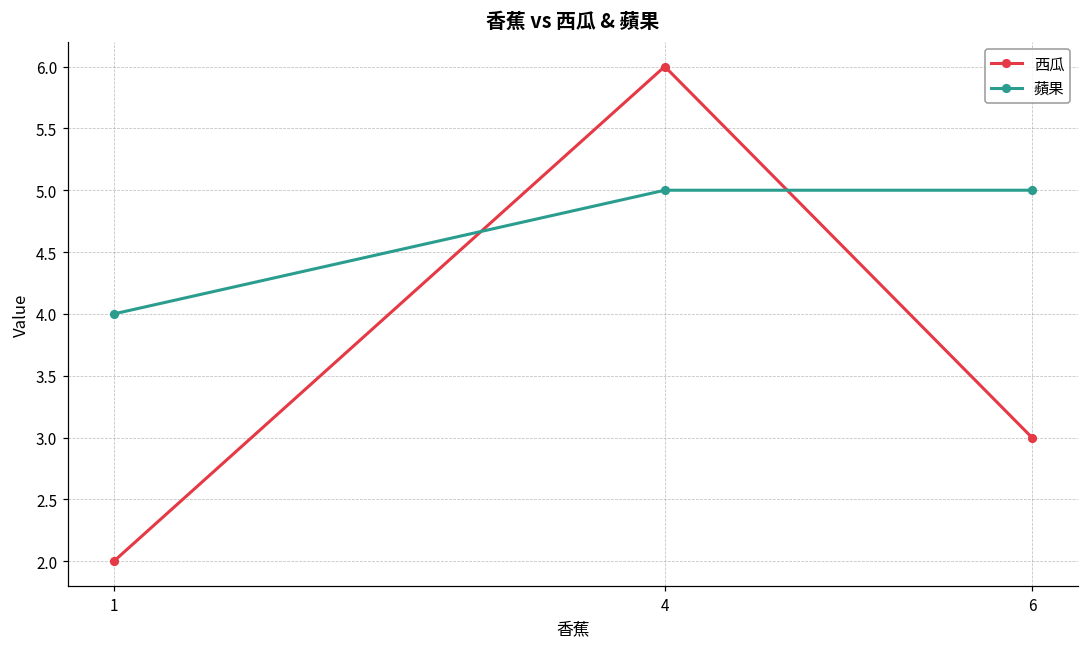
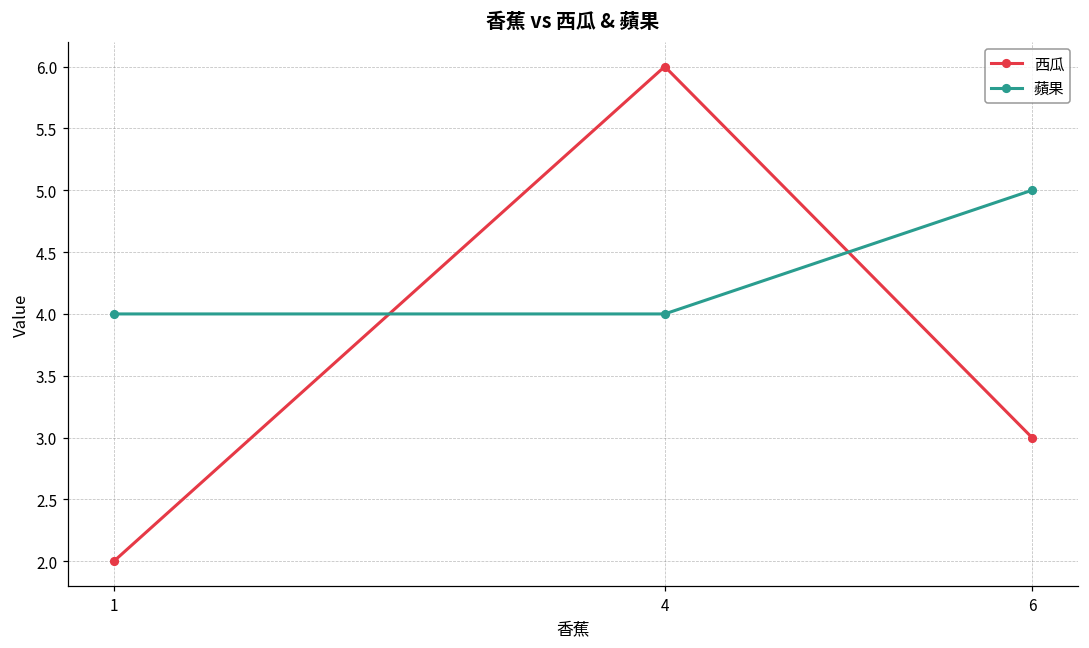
蘋果, 4: 5 -> 4
